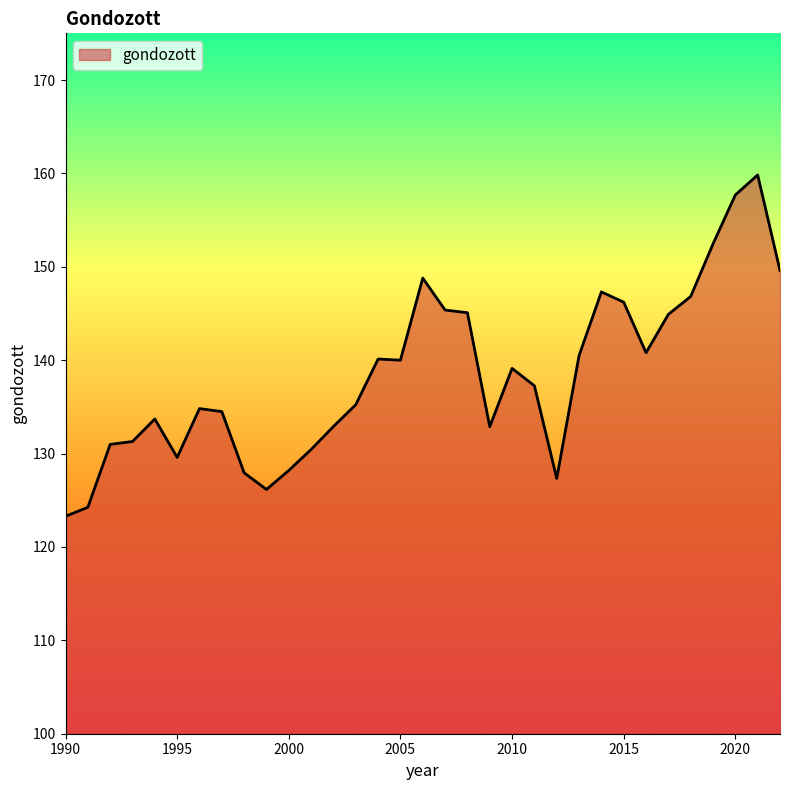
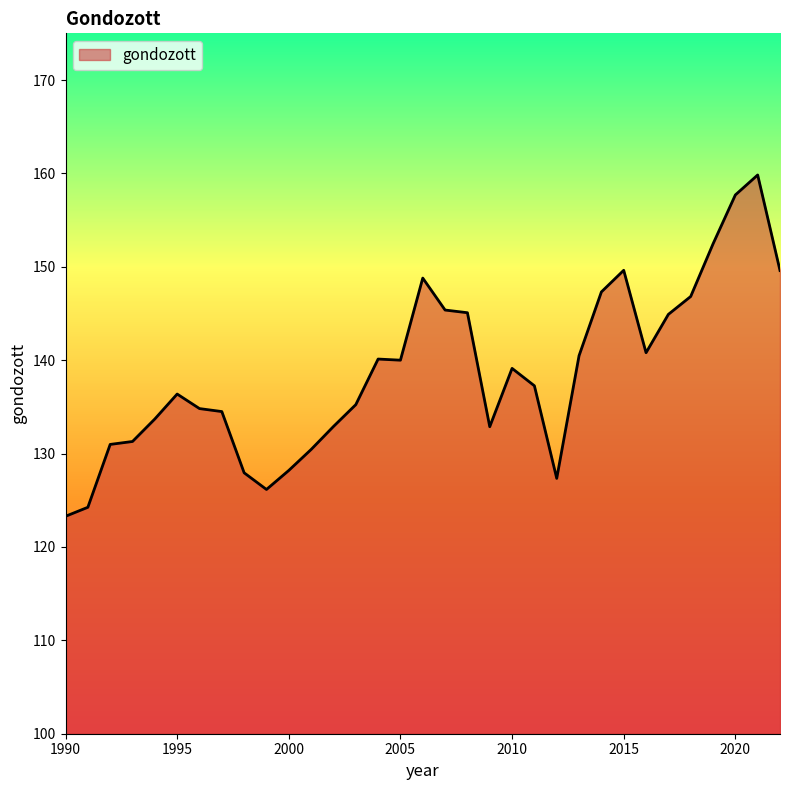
1995: 130 -> 136
2015: 146 -> 150
